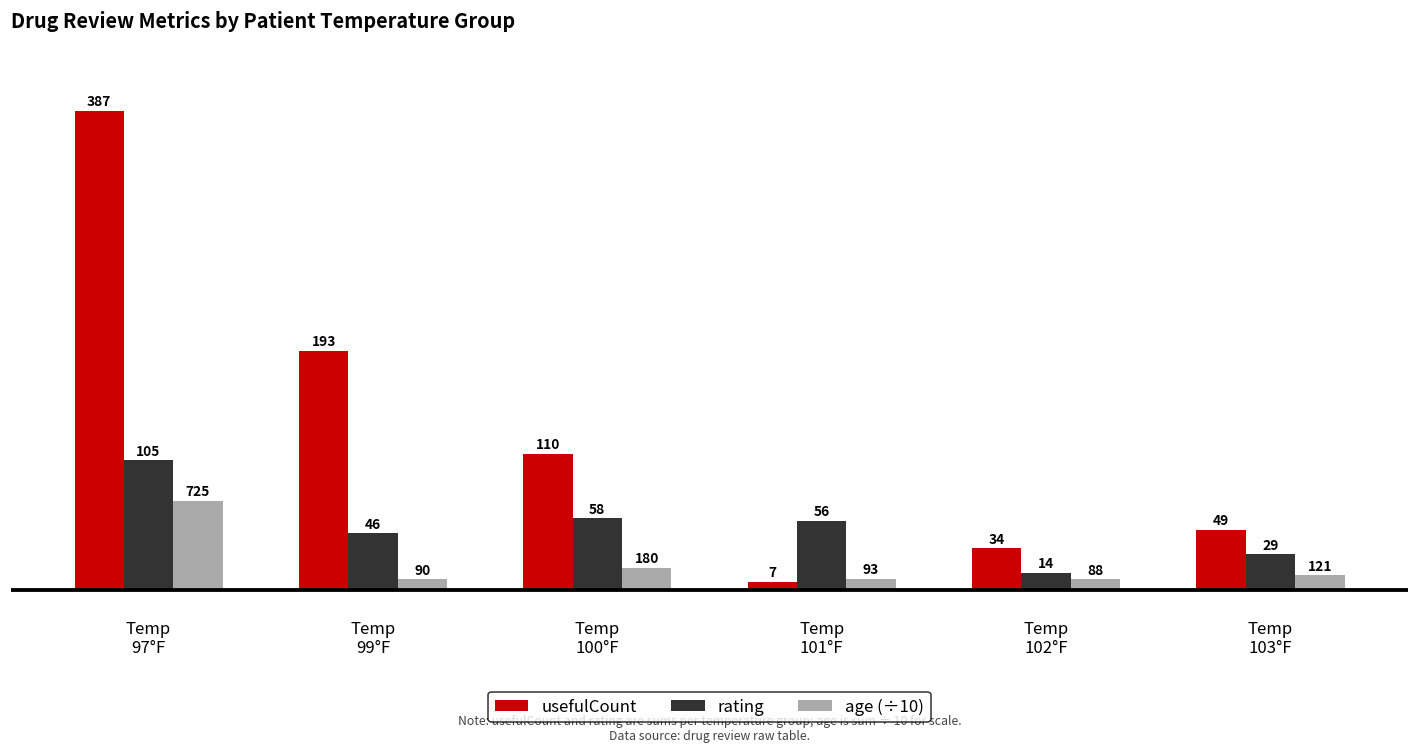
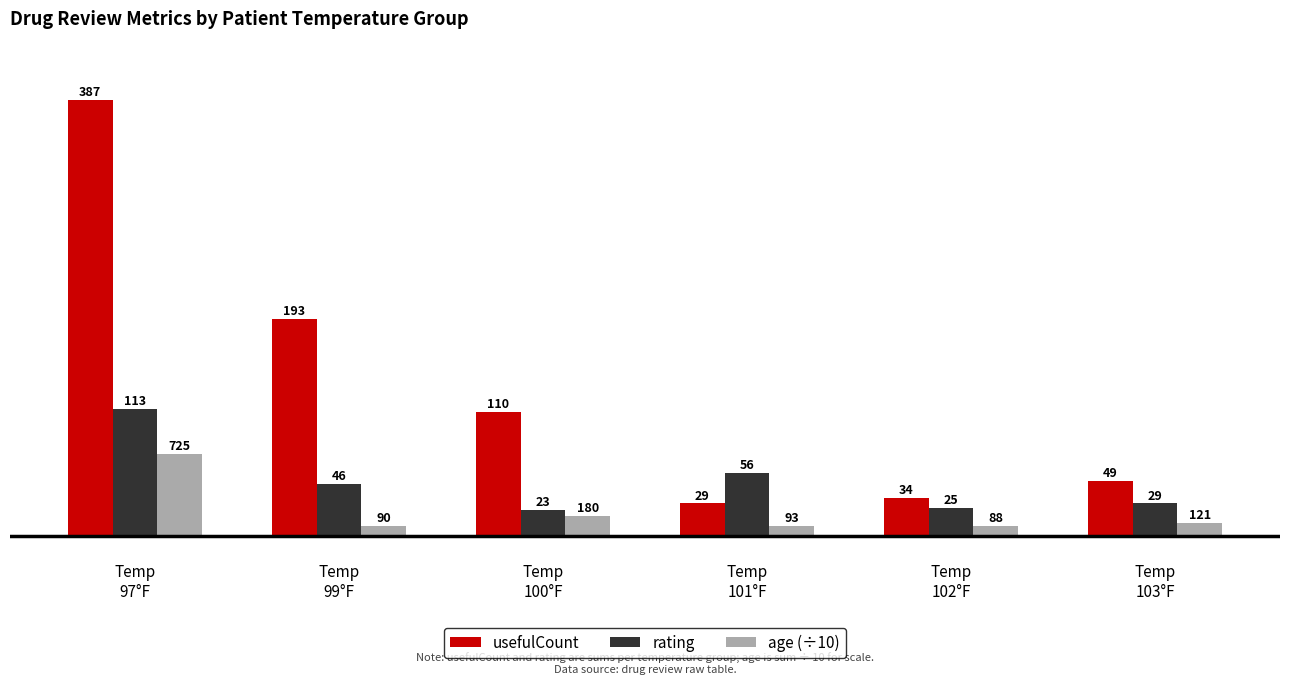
rating, Temp 97°F: 105 -> 113
rating, Temp 100°F: 58 -> 23
usefulCount, Temp 101°F: 7 -> 29
rating, Temp 102°F: 14 -> 25
